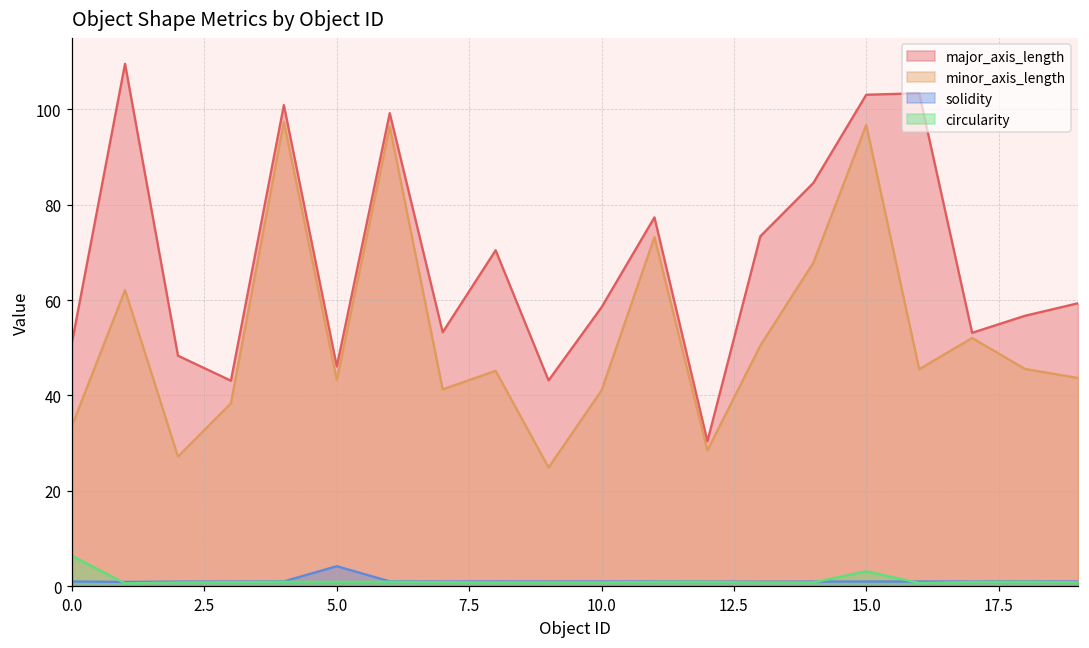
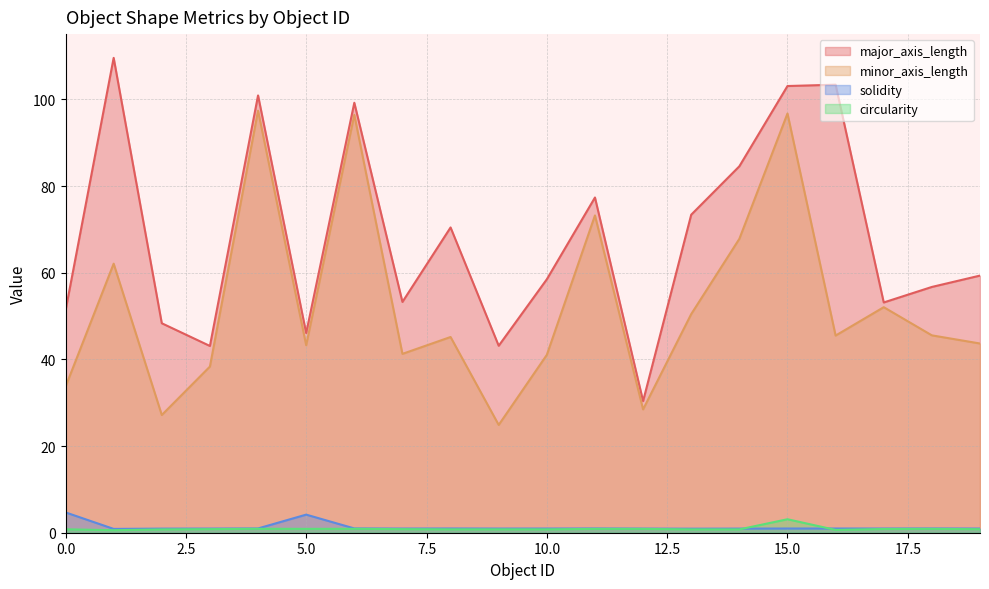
solidity, 0.0: 1 -> 5
circularity, 0.0: 6 -> 1
